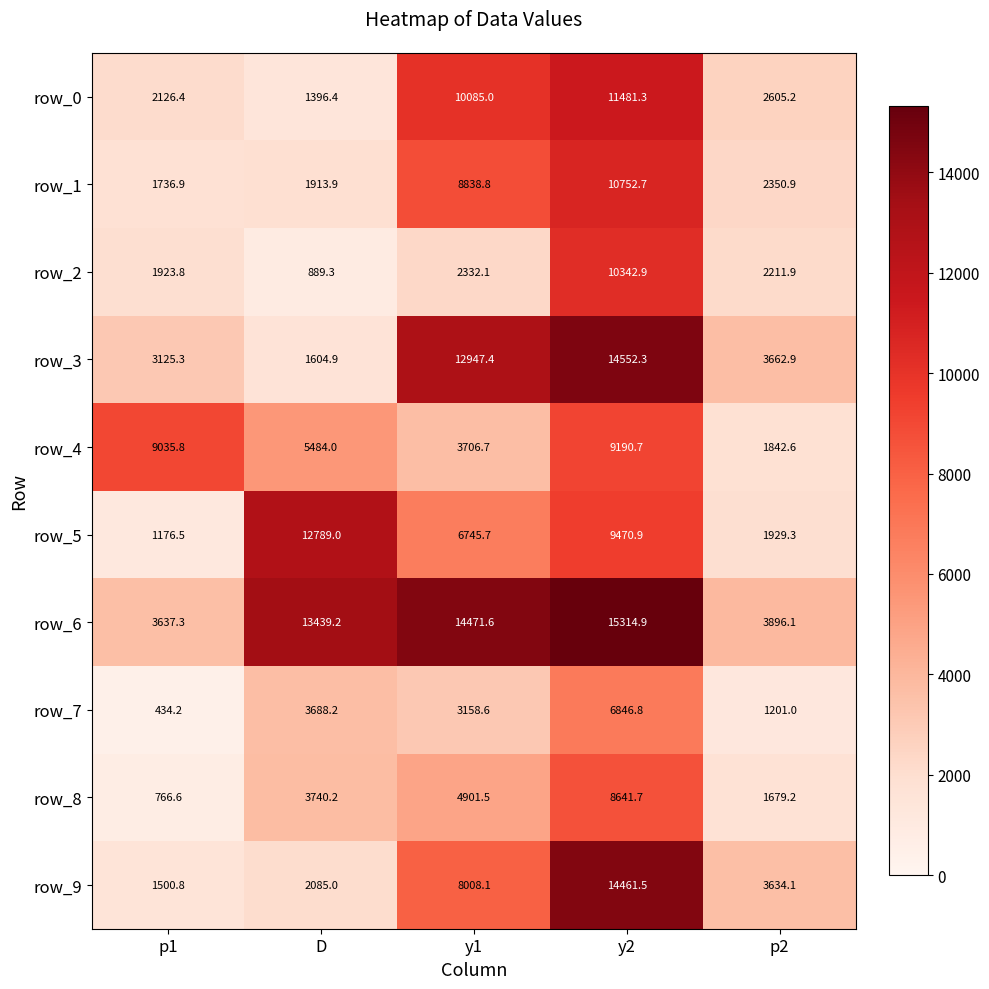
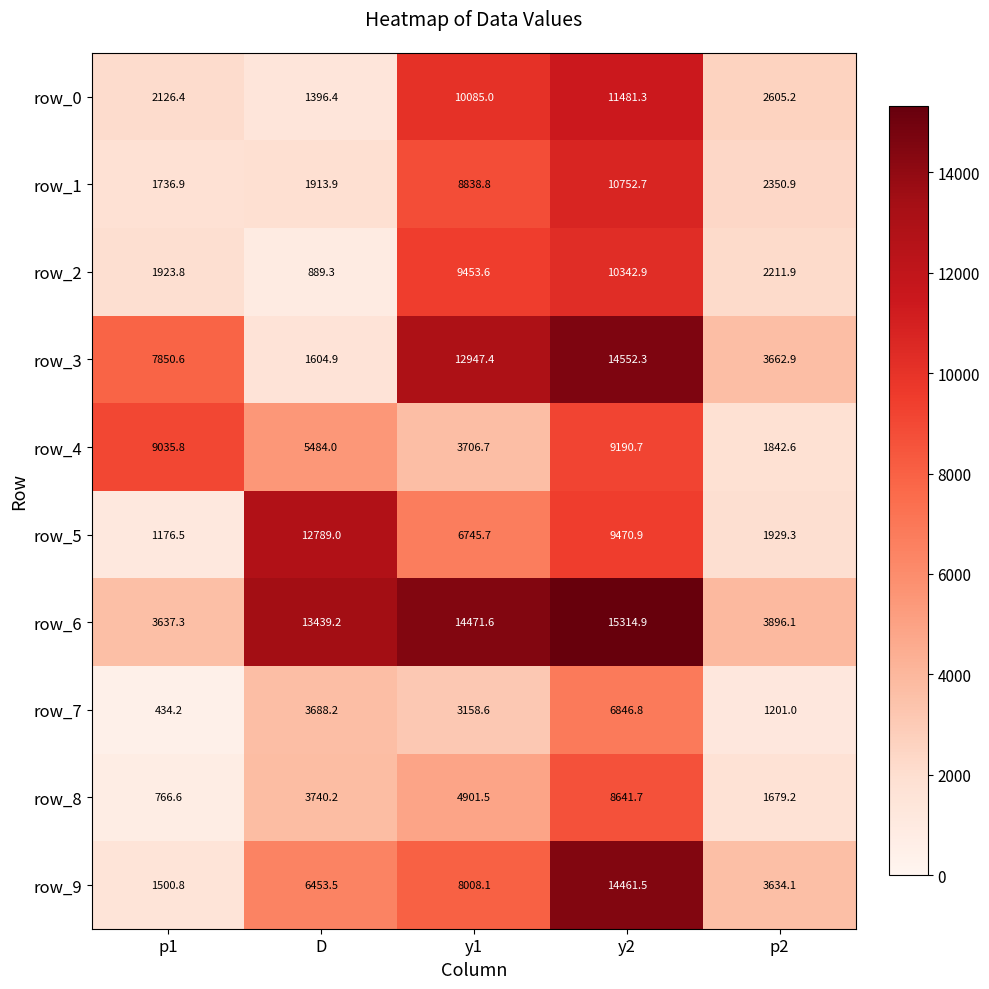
row_2, y1: 2332.1 -> 9453.6
row_3, p1: 3125.3 -> 7850.6
row_9, D: 2085.0 -> 6453.5
